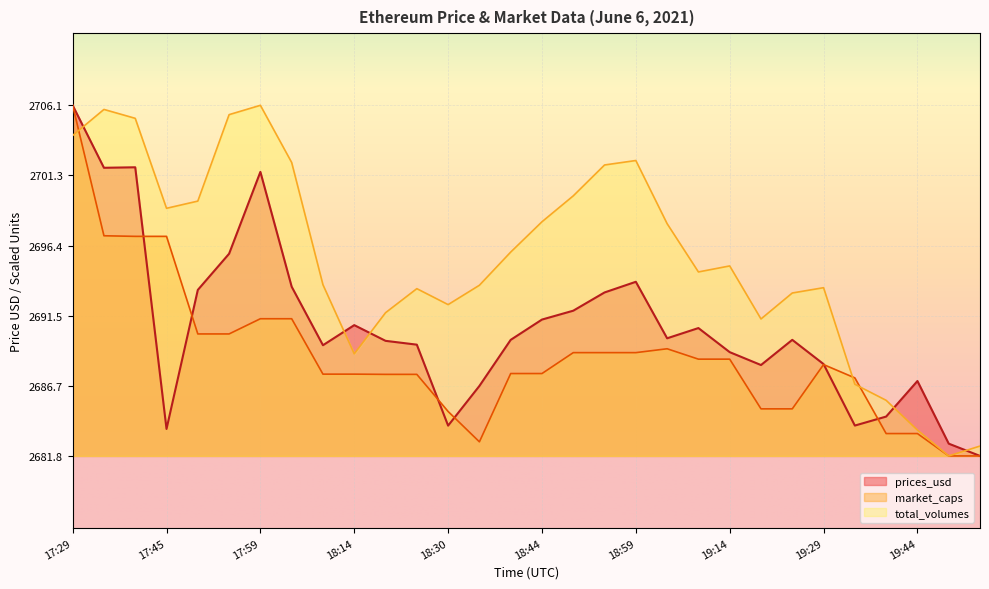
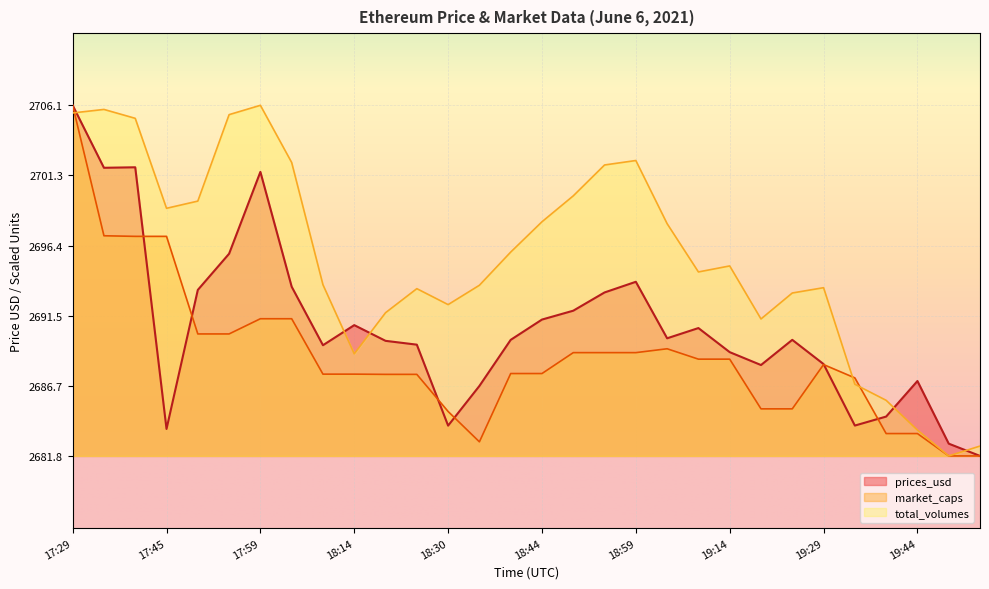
total_volumes, 17:29: 2704.0 -> 2705.6
